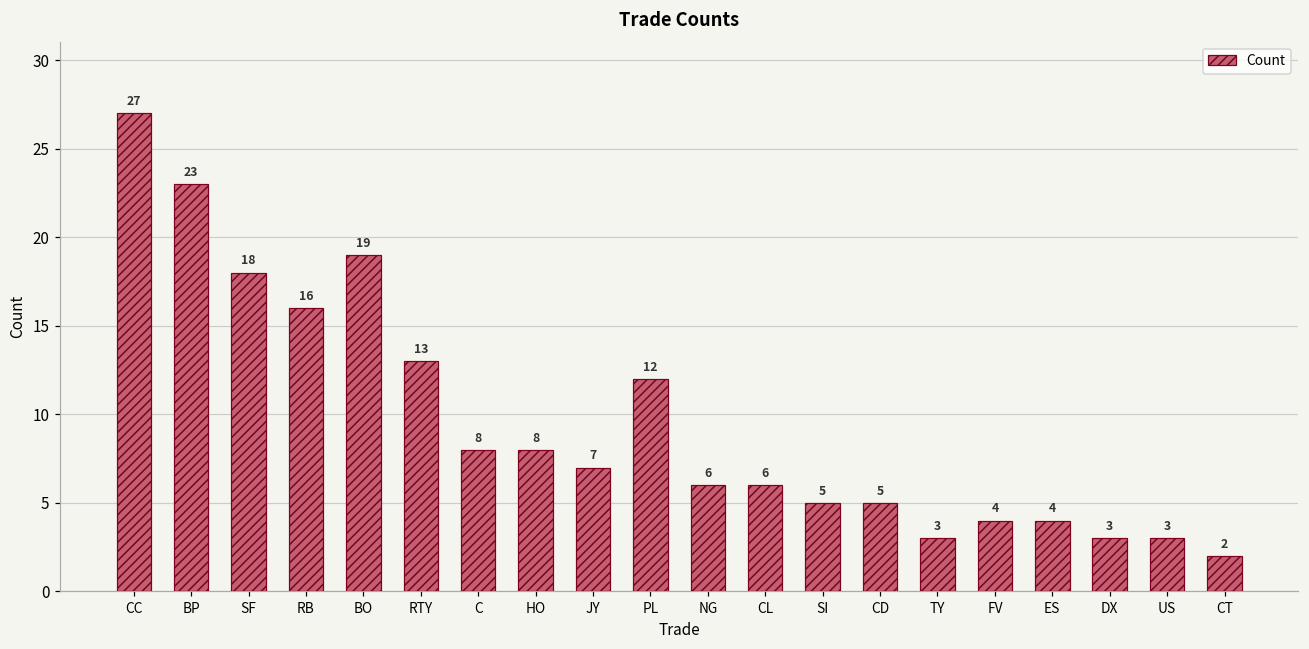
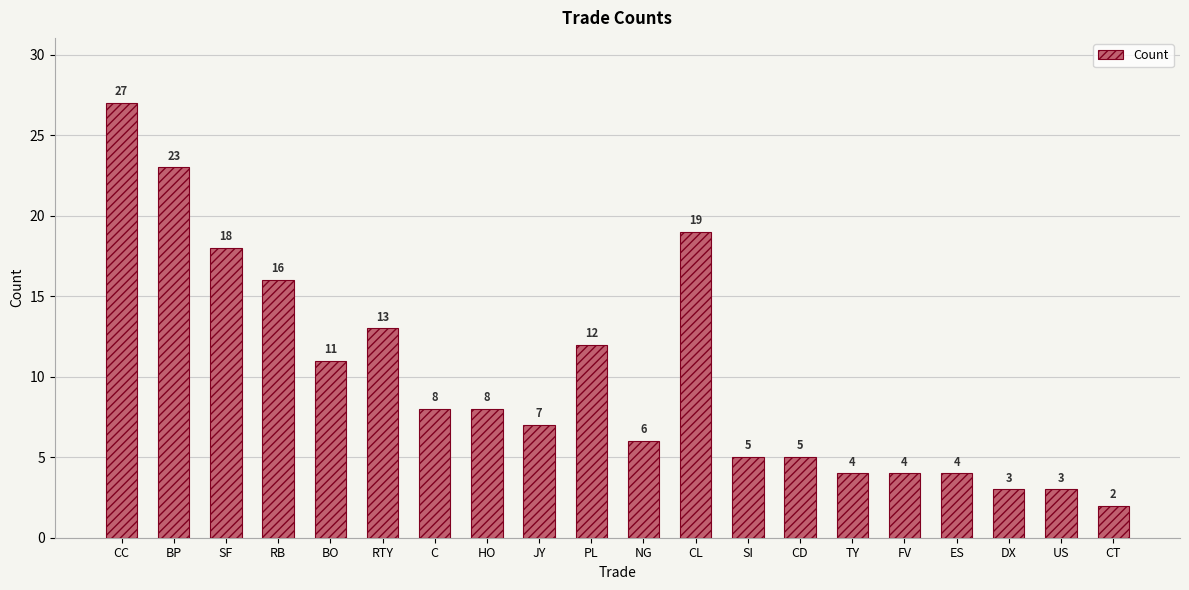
BO: 19 -> 11
CL: 6 -> 19
TY: 3 -> 4
